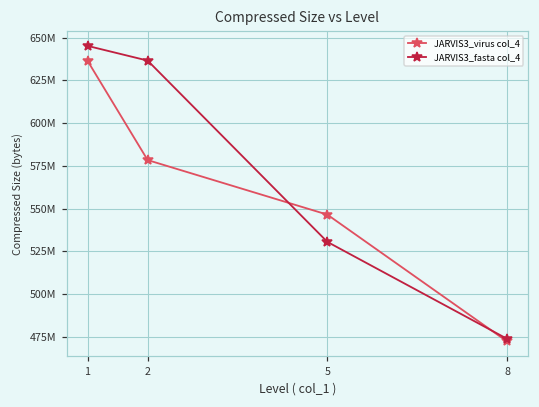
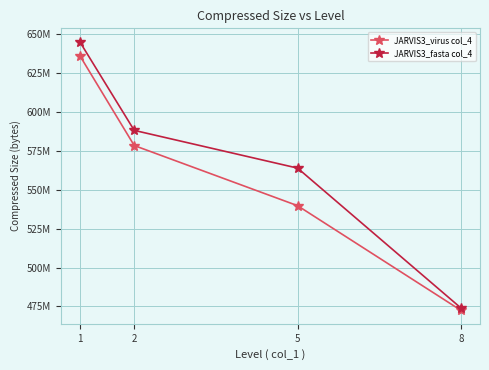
JARVIS3_fasta col_4, 2: 637000000 -> 588000000
JARVIS3_virus col_4, 5: 547000000 -> 540000000
JARVIS3_fasta col_4, 5: 531000000 -> 564000000
